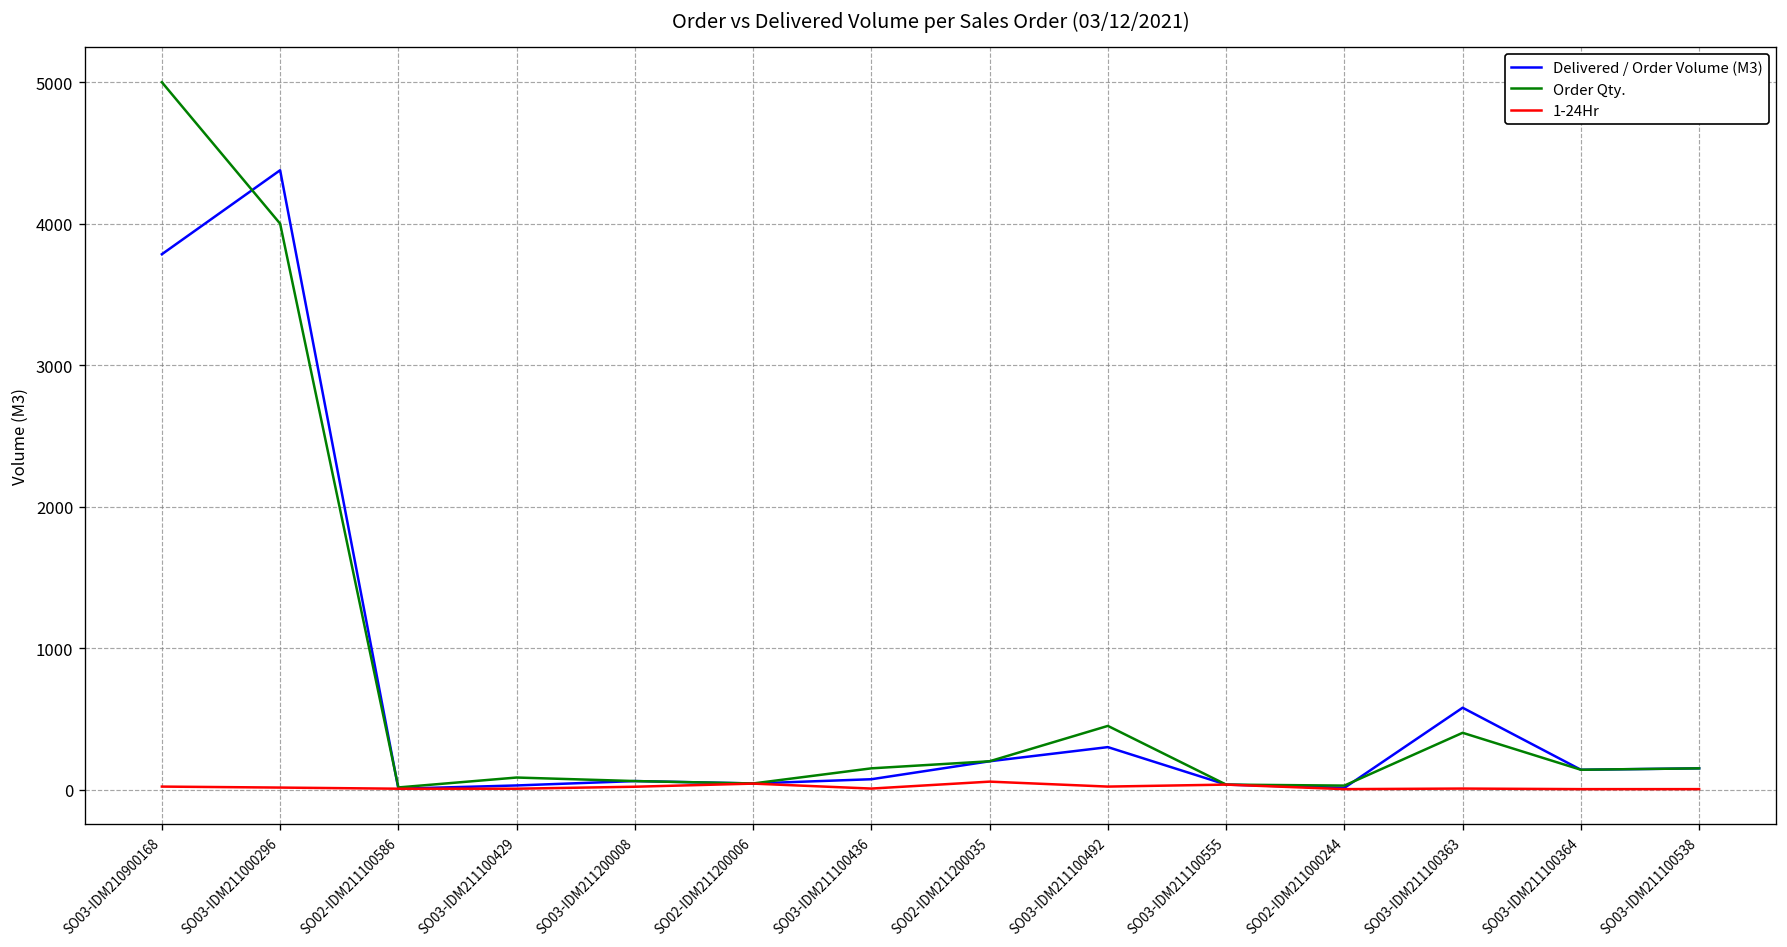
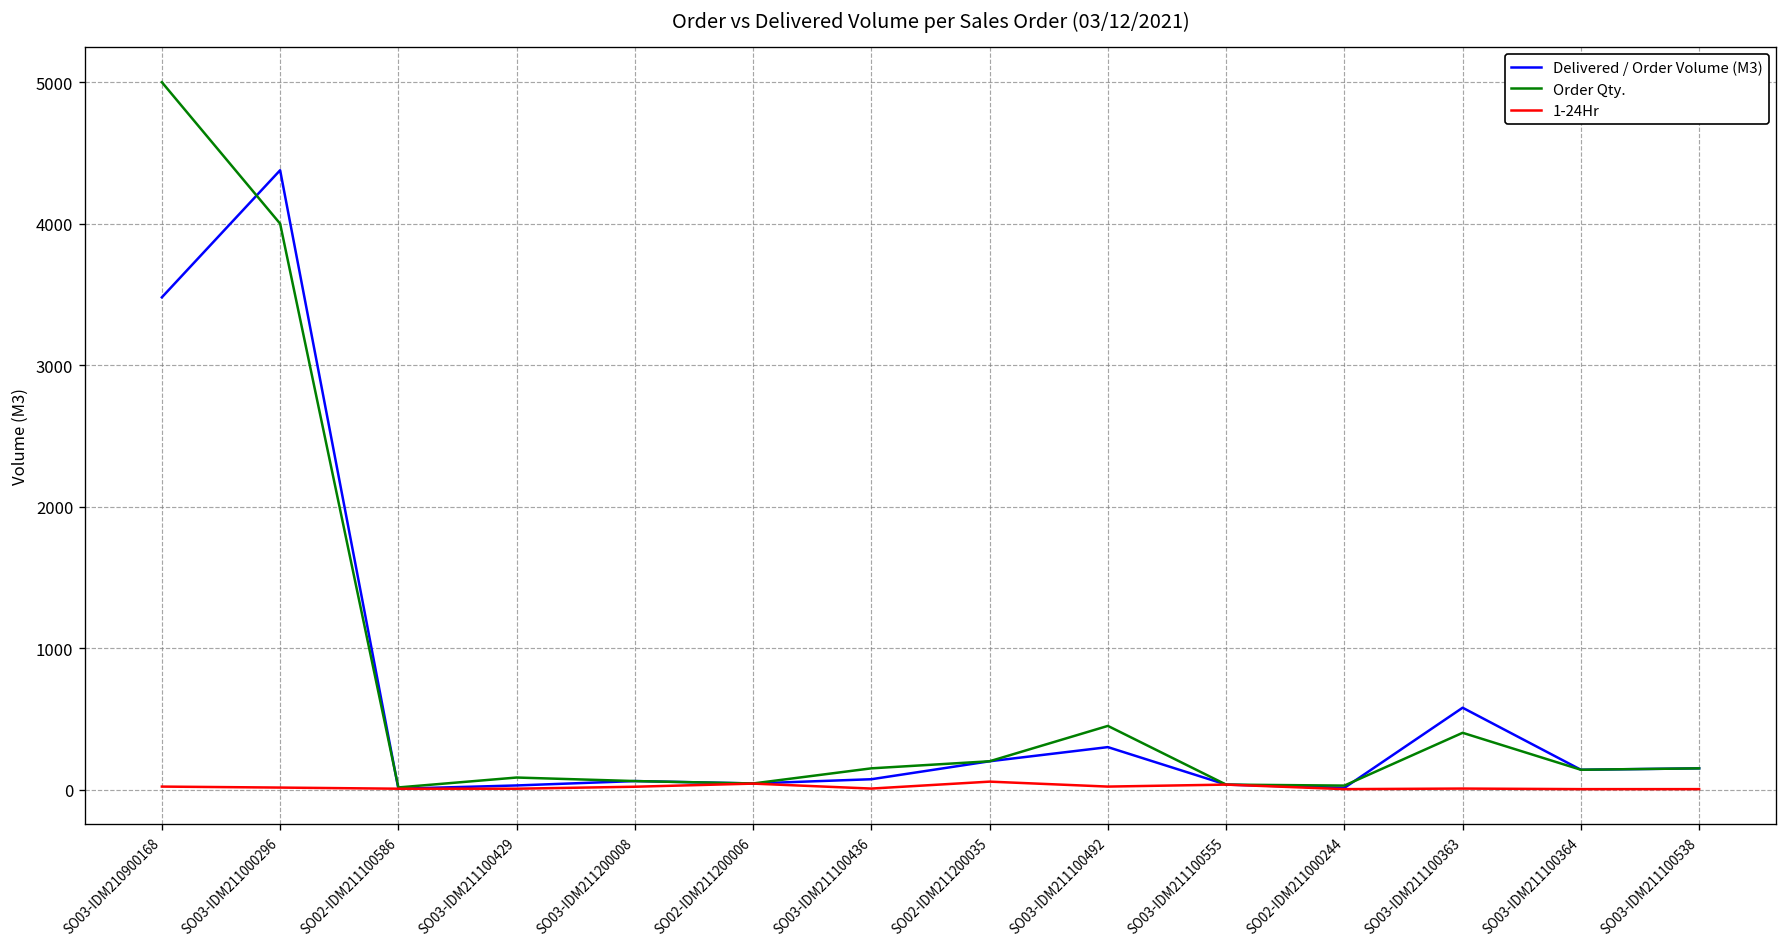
Delivered / Order Volume (M3), SO03-IDM210900168: 3780 -> 3480
